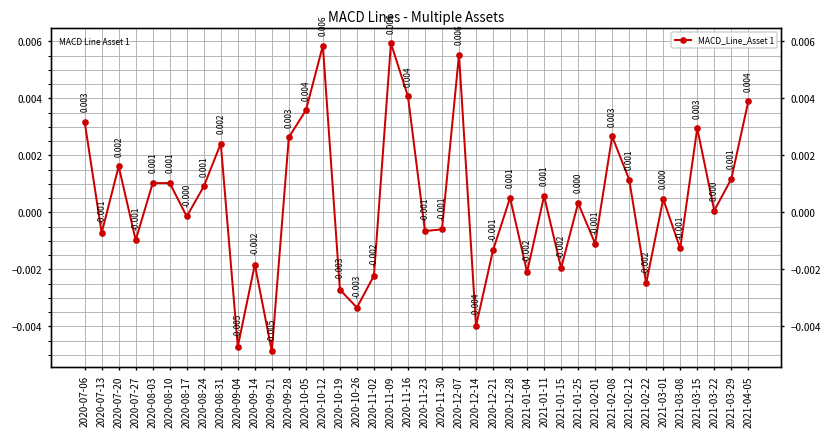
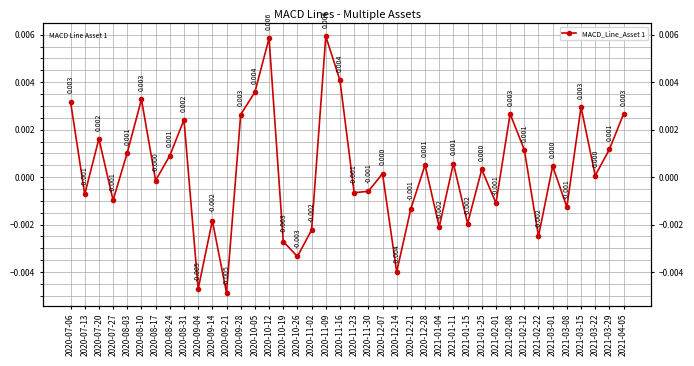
2020-08-10: 0.001 -> 0.003
2020-12-07: 0.006 -> 0.000
2021-04-05: 0.004 -> 0.003
